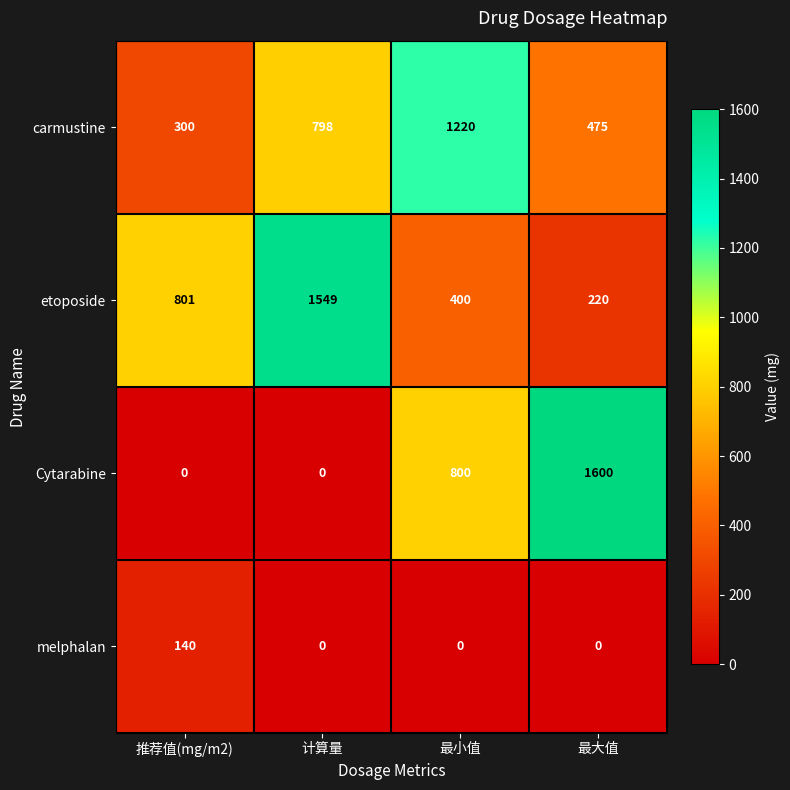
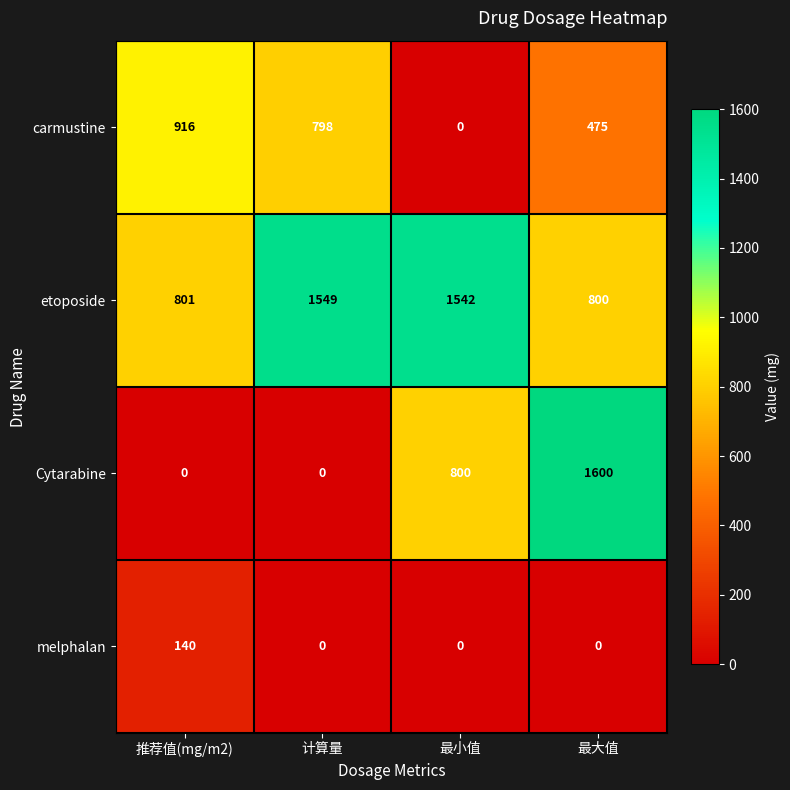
carmustine, 推荐值(mg/m2): 300 -> 916
carmustine, 最小值: 1220 -> 0
etoposide, 最小值: 400 -> 1542
etoposide, 最大值: 220 -> 800
